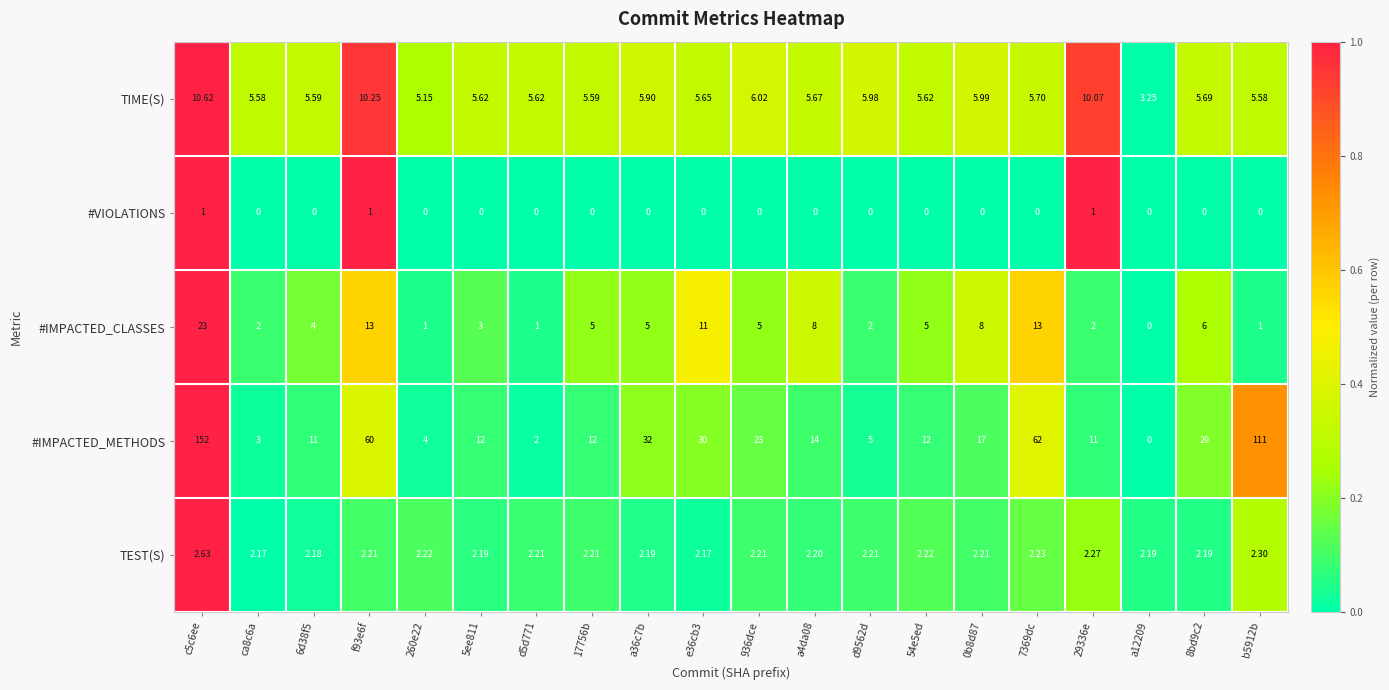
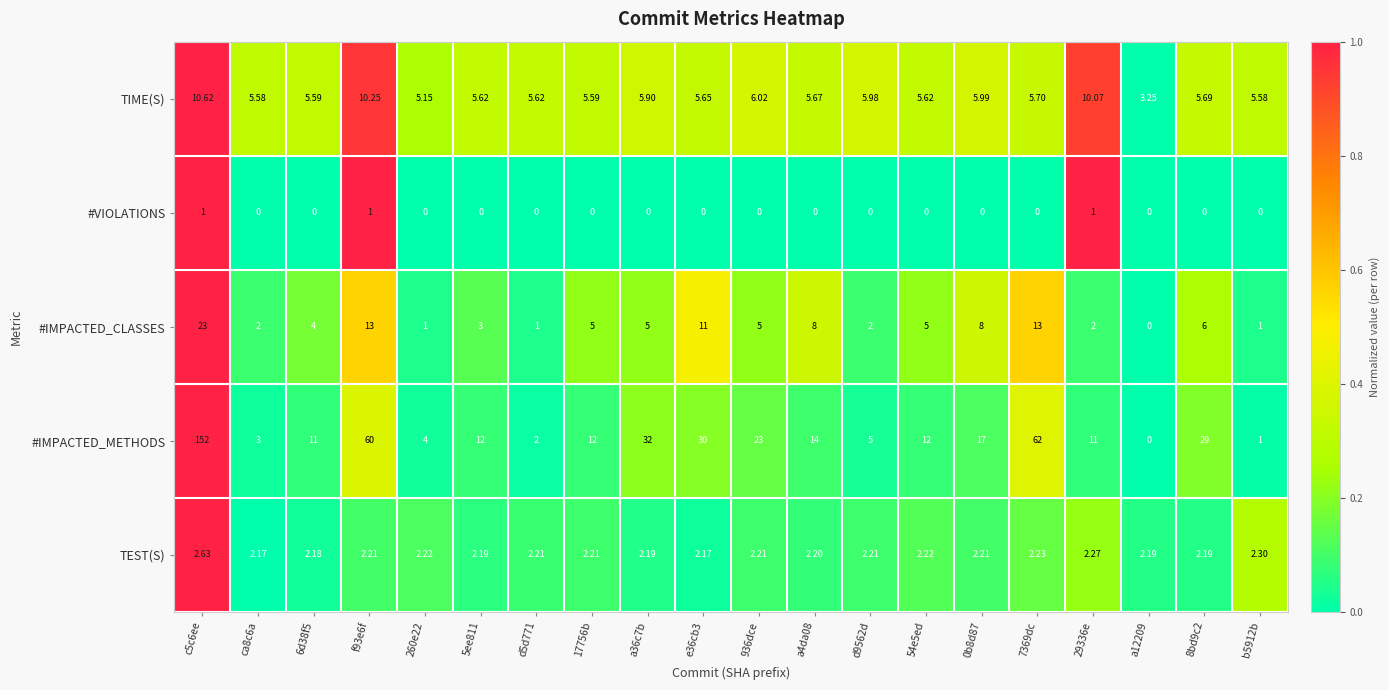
#IMPACTED_METHODS, b5912b: 111 -> 1
